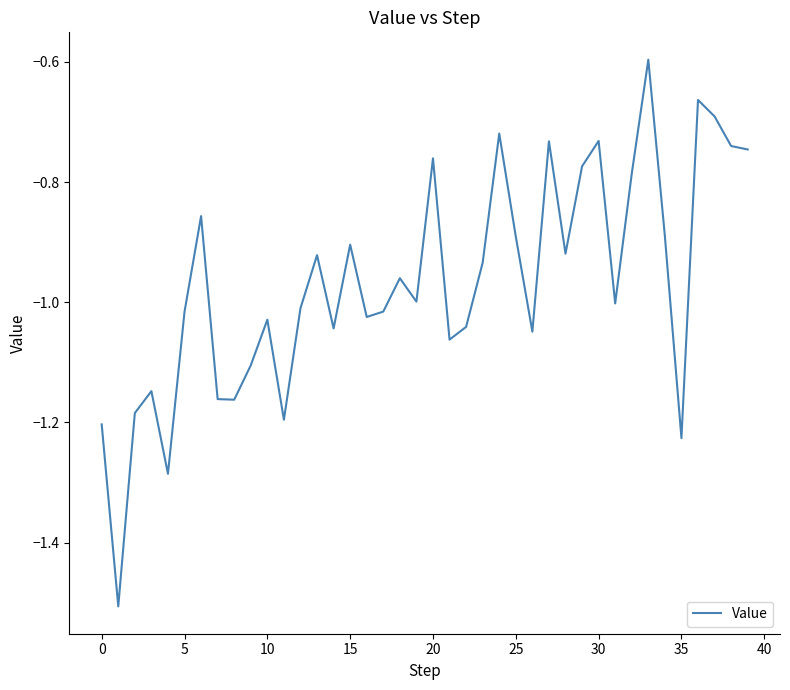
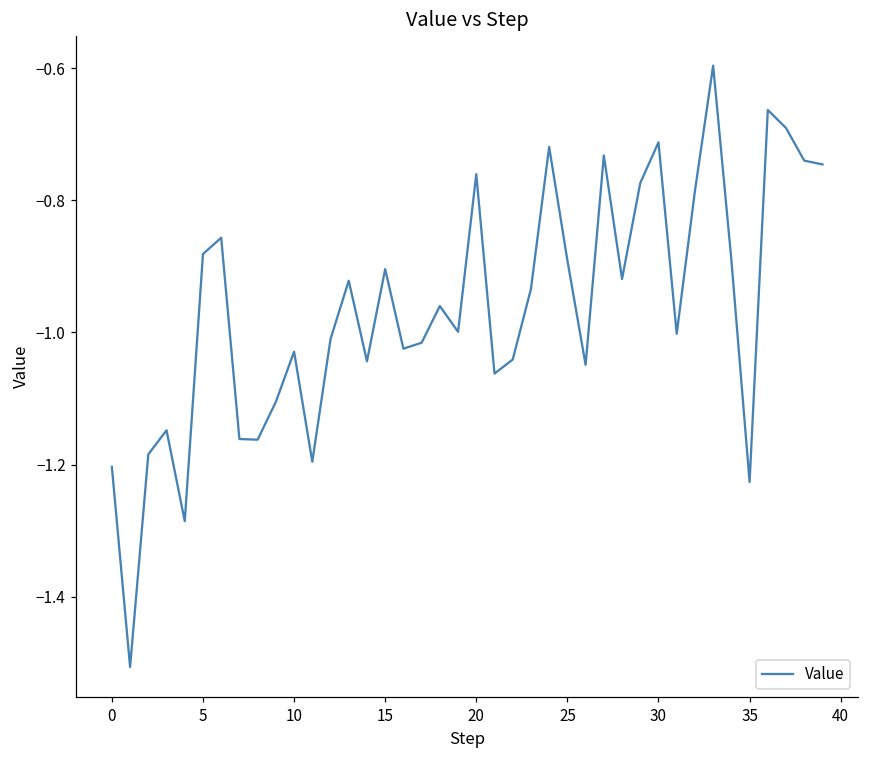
5: -1.02 -> -0.88
30: -0.73 -> -0.71
